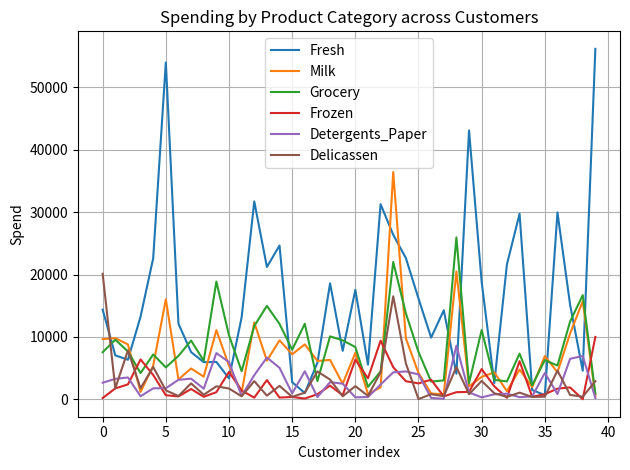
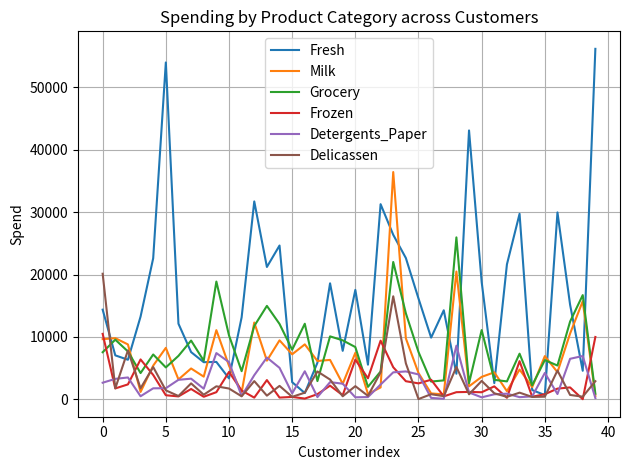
Frozen, 0: 0 -> 11000
Milk, 5: 16000 -> 8000
Frozen, 30: 5000 -> 1000
